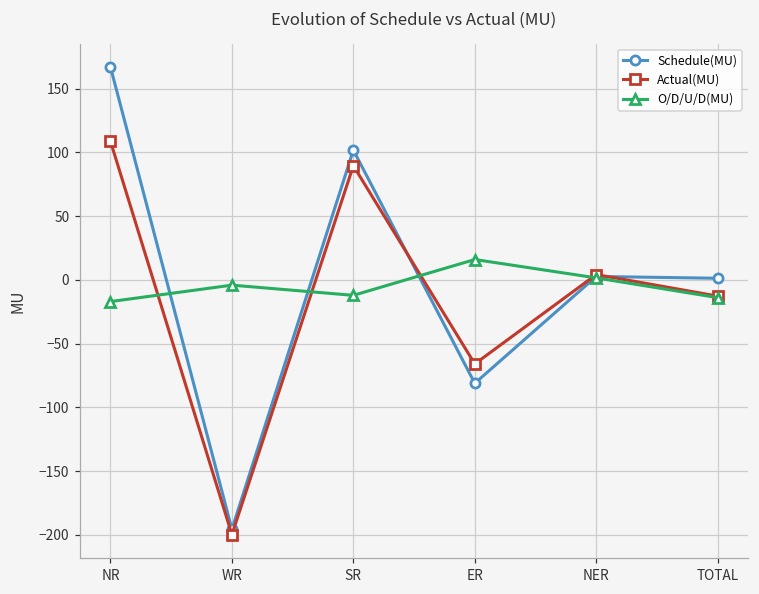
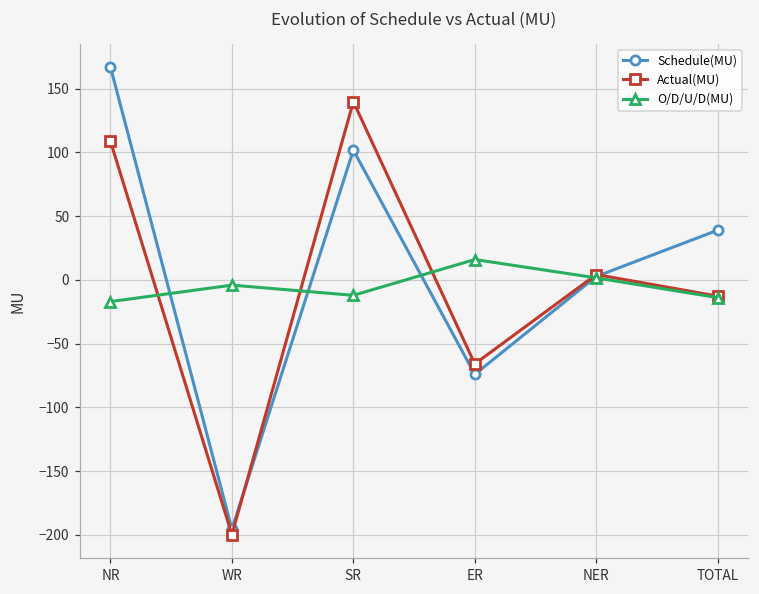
Actual(MU), SR: 90 -> 140
Schedule(MU), ER: -81 -> -74
Schedule(MU), TOTAL: 1 -> 39
